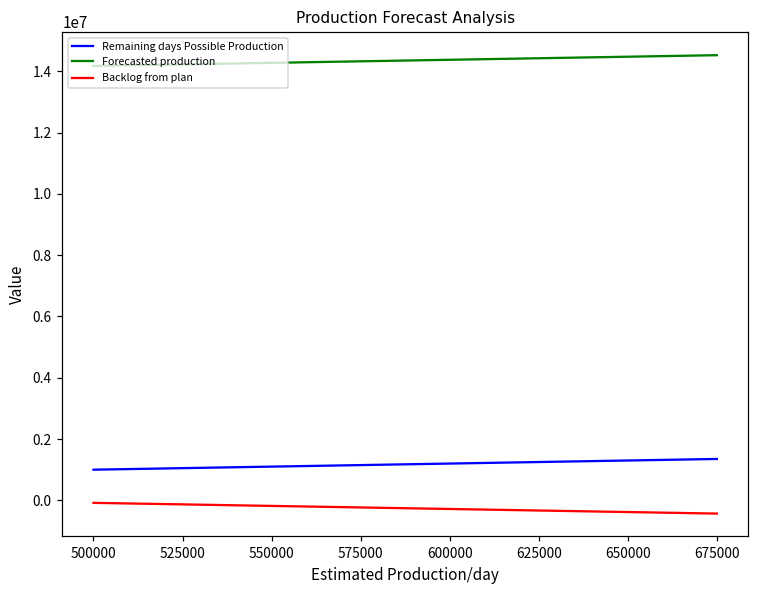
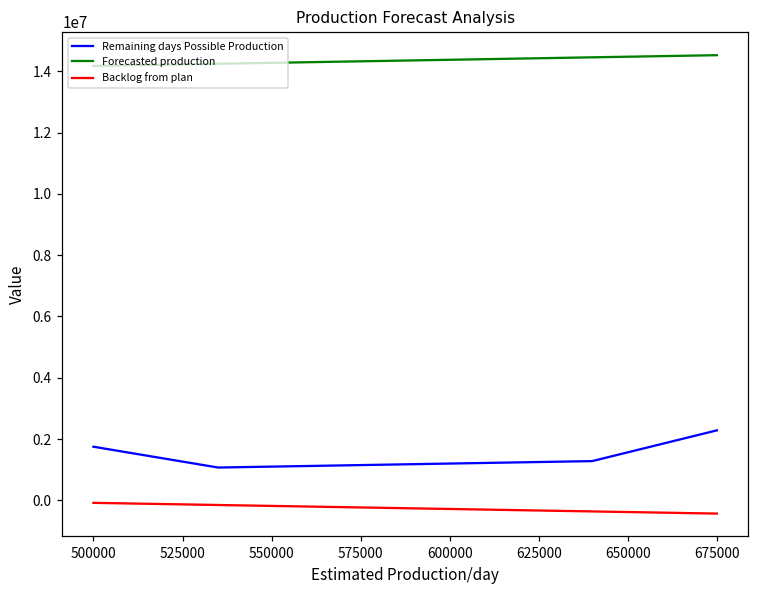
Remaining days Possible Production, 500000: 1000000 -> 1700000
Remaining days Possible Production, 675000: 1400000 -> 2300000
